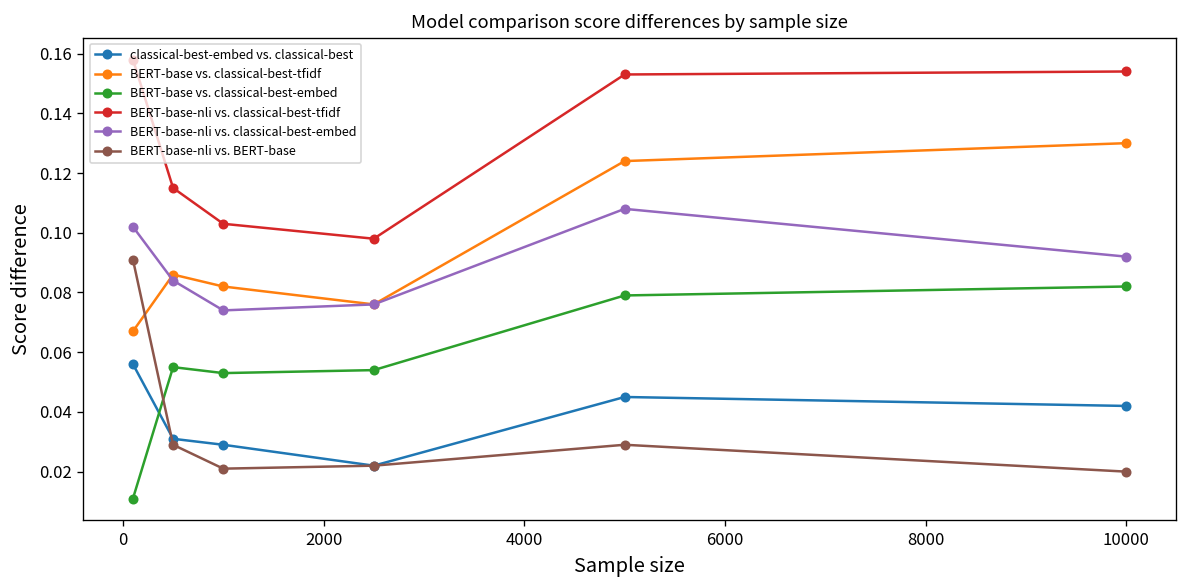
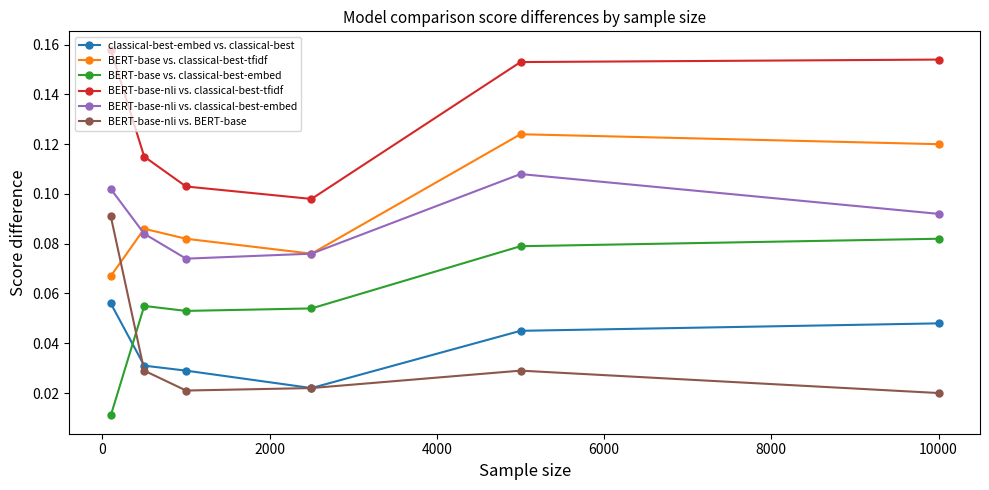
classical-best-embed vs. classical-best, 10000: 0.042 -> 0.048
BERT-base vs. classical-best-tfidf, 10000: 0.13 -> 0.12
